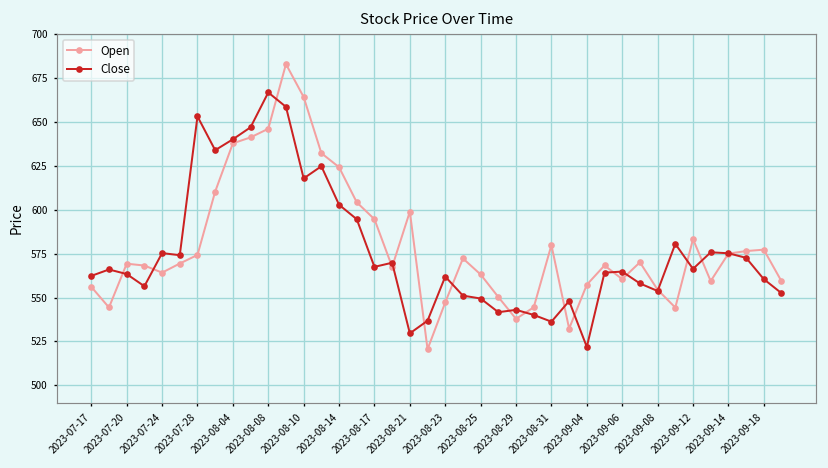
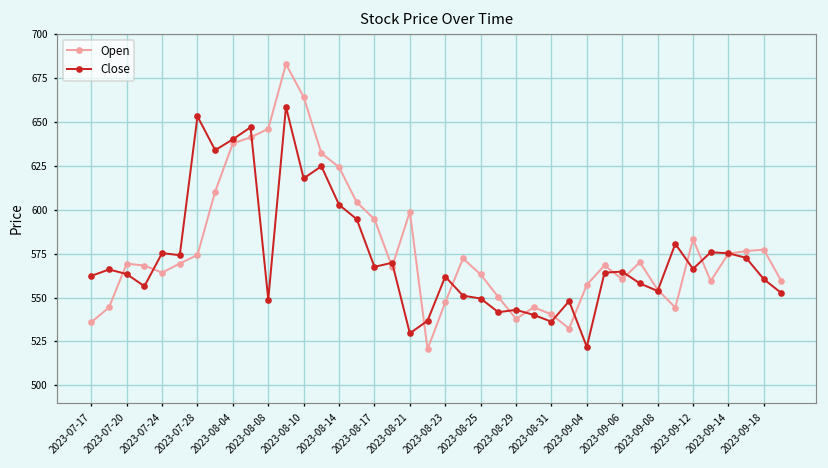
Open, 2023-07-17: 556 -> 536
Close, 2023-08-08: 667 -> 549
Open, 2023-08-31: 580 -> 540
